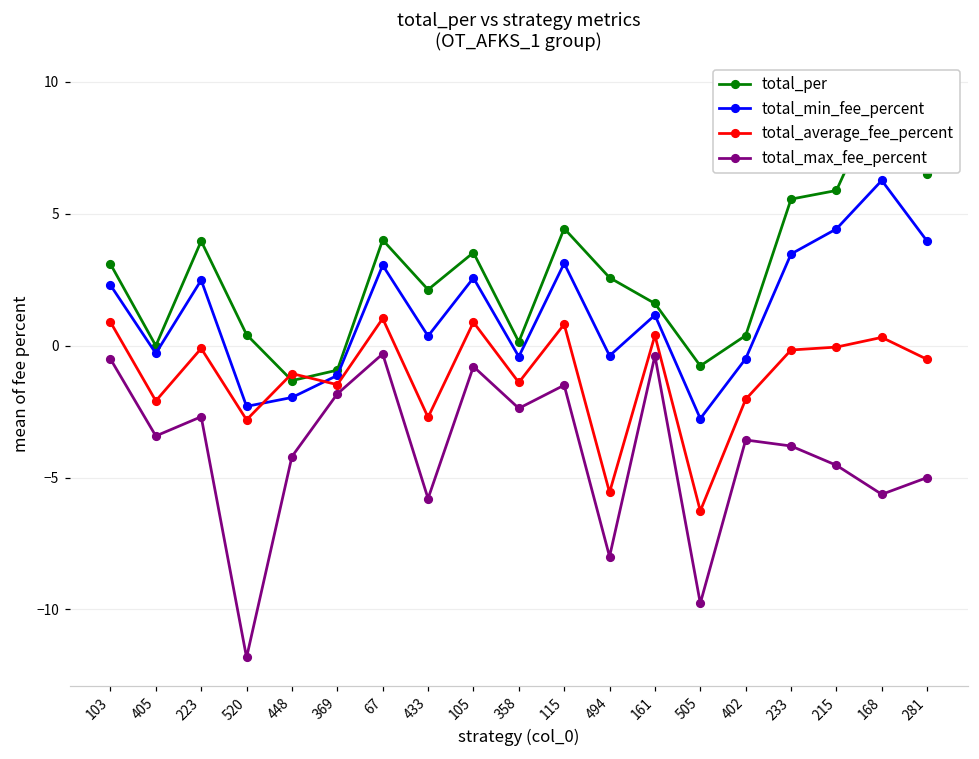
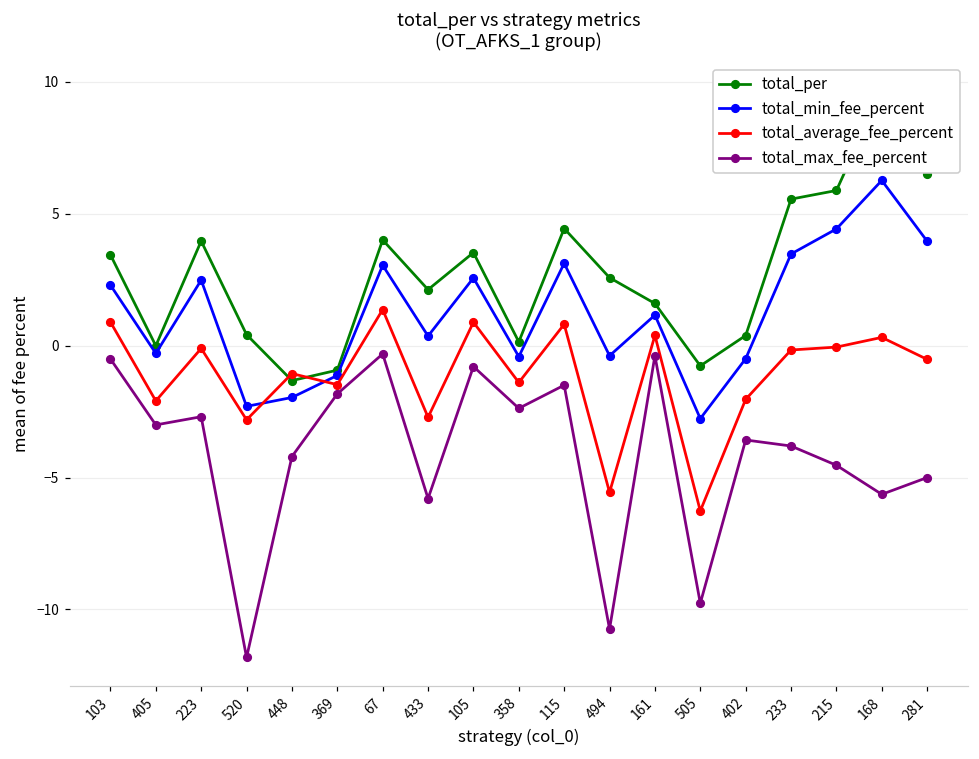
total_per, 103: 3.1 -> 3.4
total_max_fee_percent, 405: -3.4 -> -3.0
total_average_fee_percent, 67: 1.0 -> 1.4
total_max_fee_percent, 494: -8.0 -> -10.7
